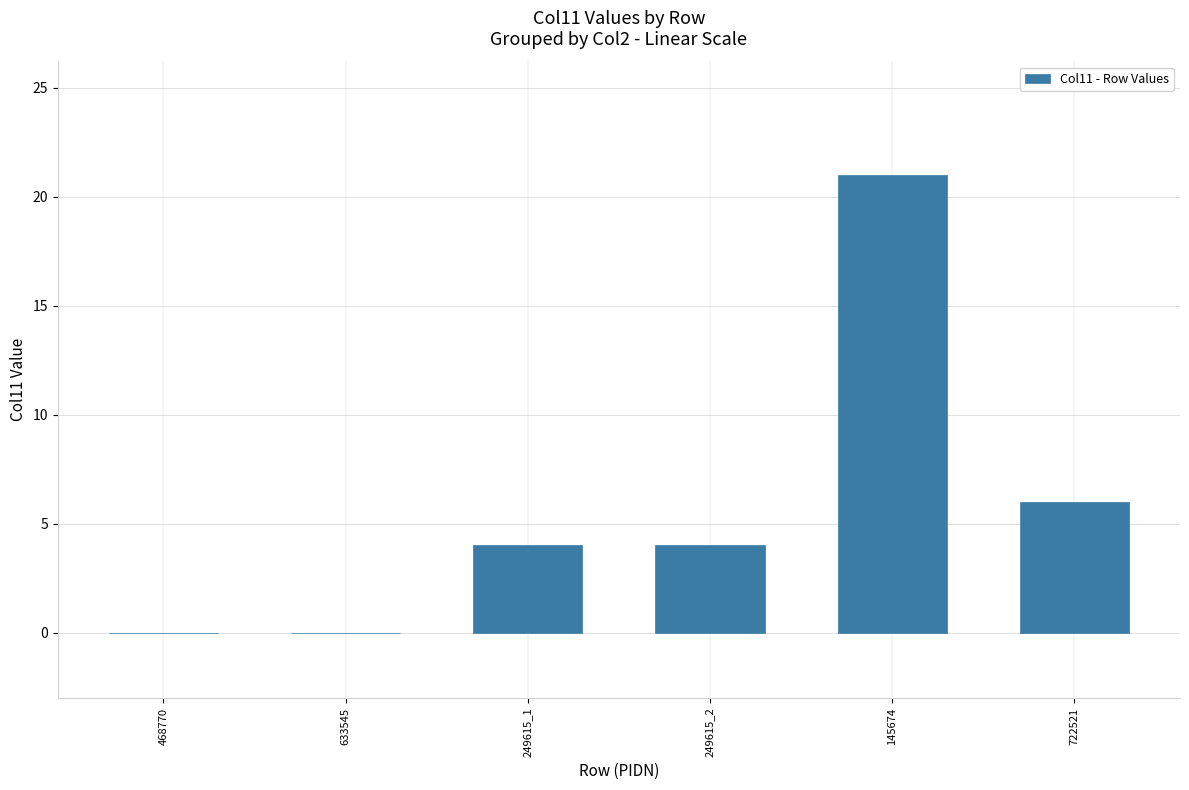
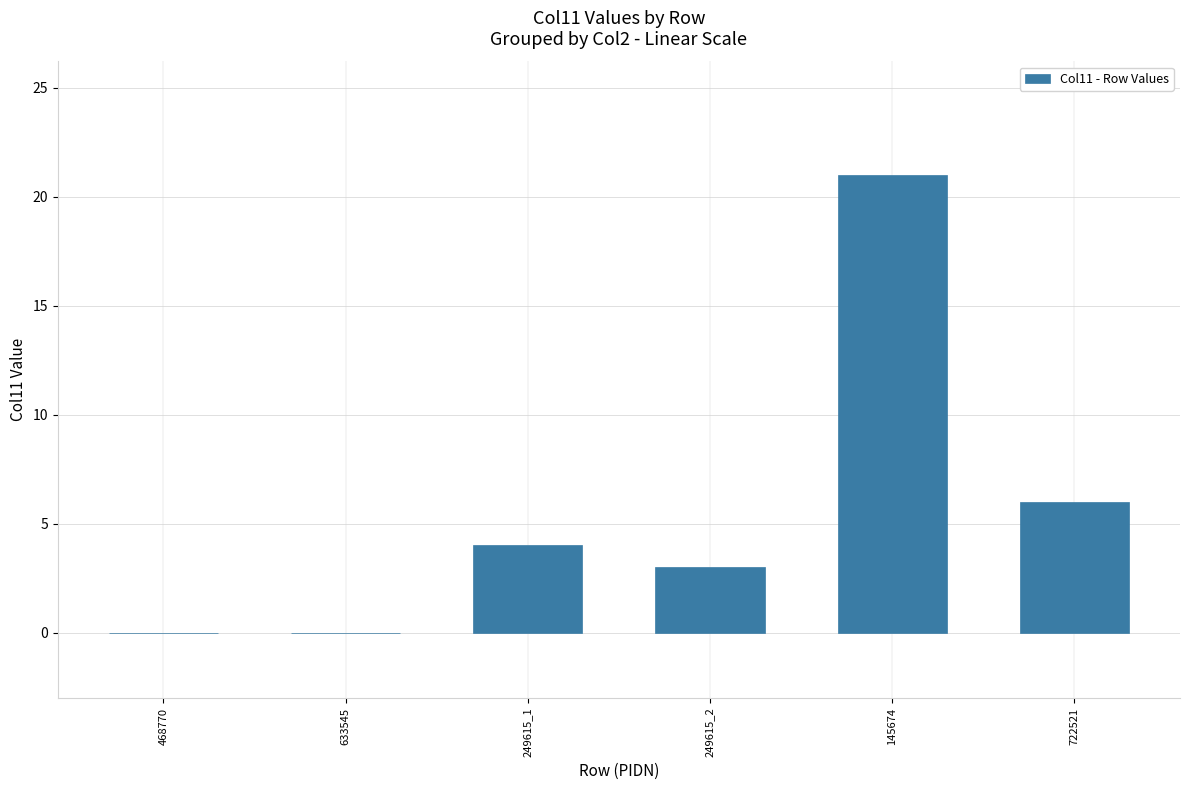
249615_2: 4 -> 3
